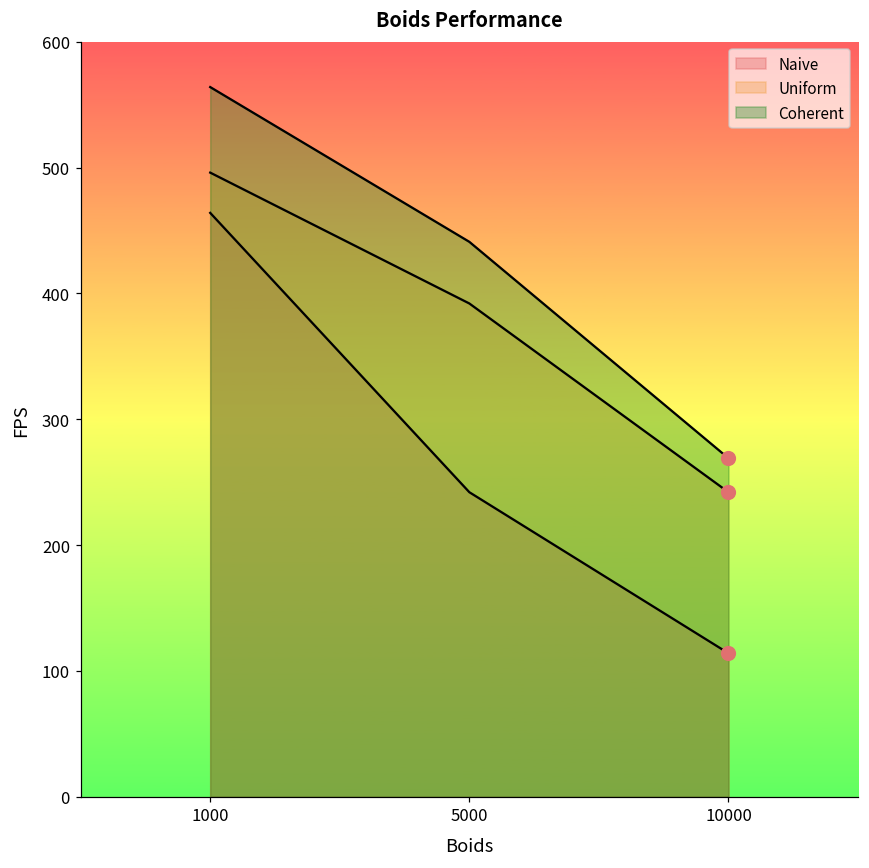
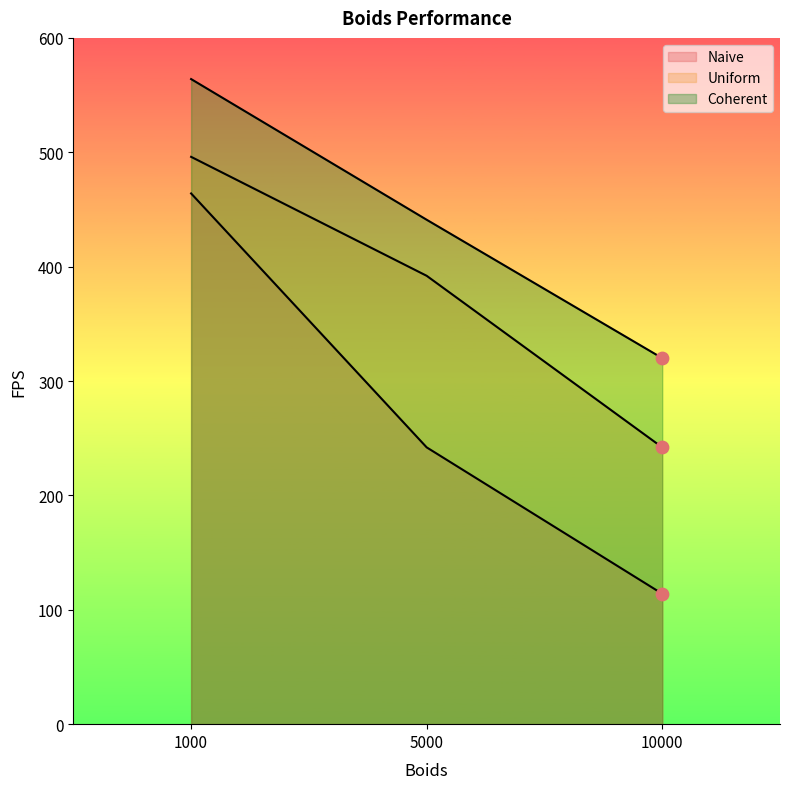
Coherent, 10000: 269 -> 320
